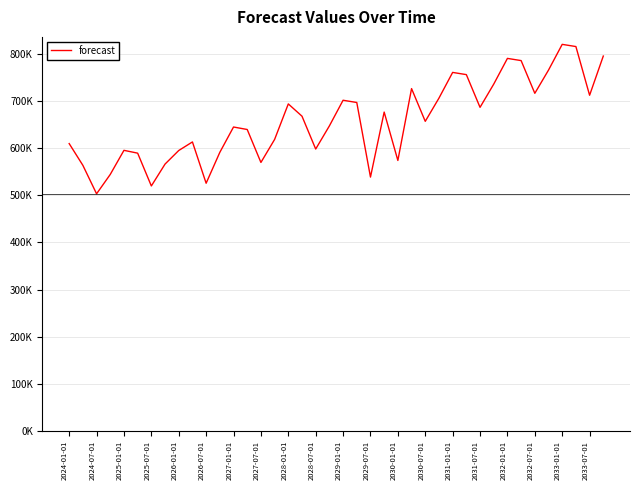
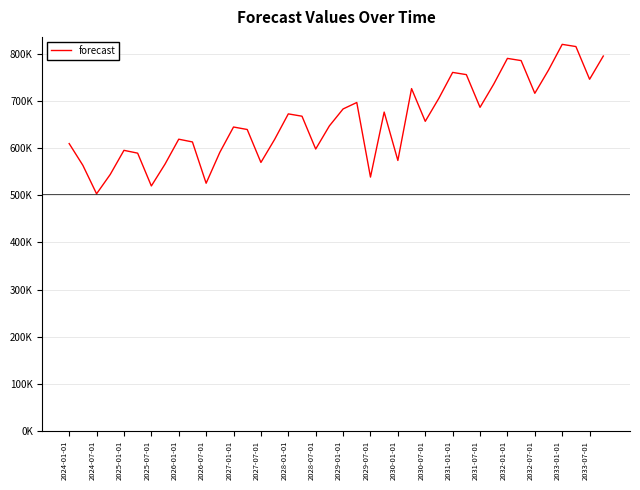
2026-01-01: 600000 -> 620000
2028-01-01: 690000 -> 670000
2029-01-01: 700000 -> 680000
2033-07-01: 710000 -> 750000
